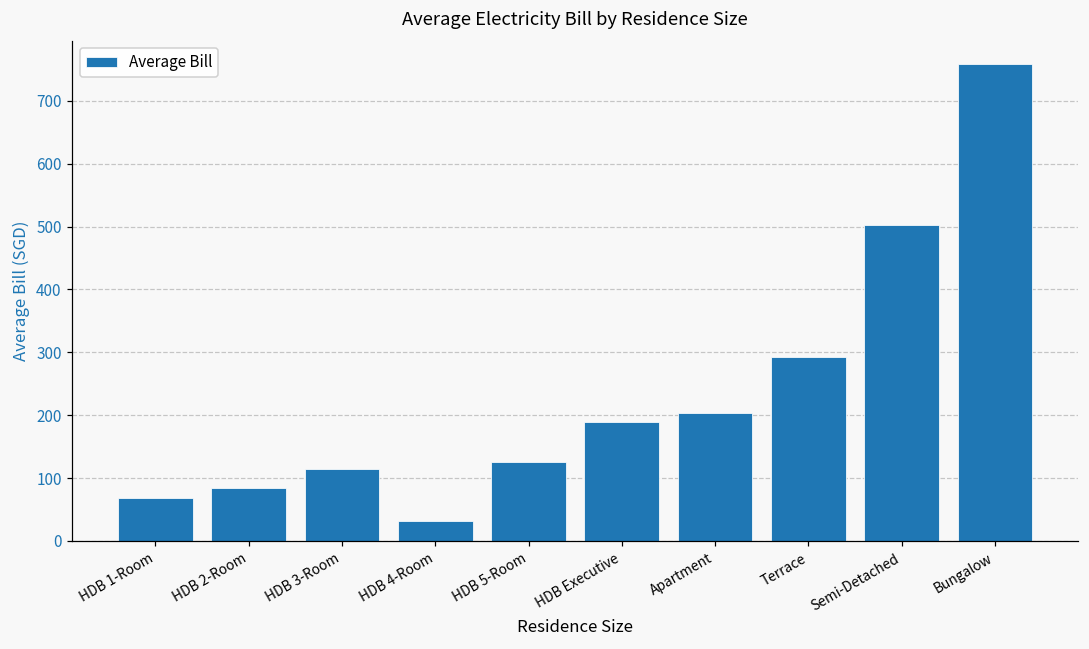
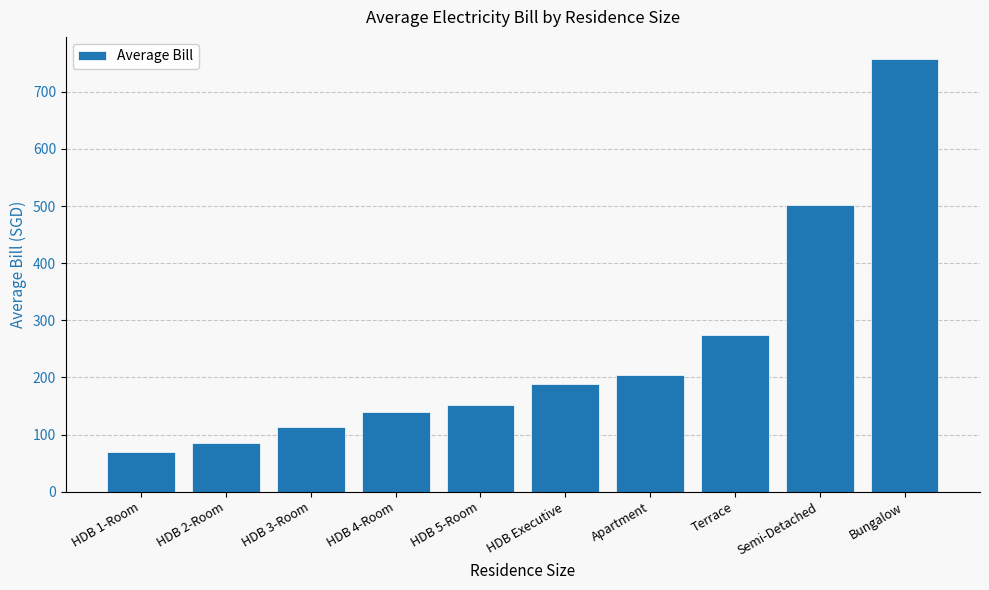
HDB 4-Room: 30 -> 140
HDB 5-Room: 130 -> 150
Terrace: 290 -> 280
